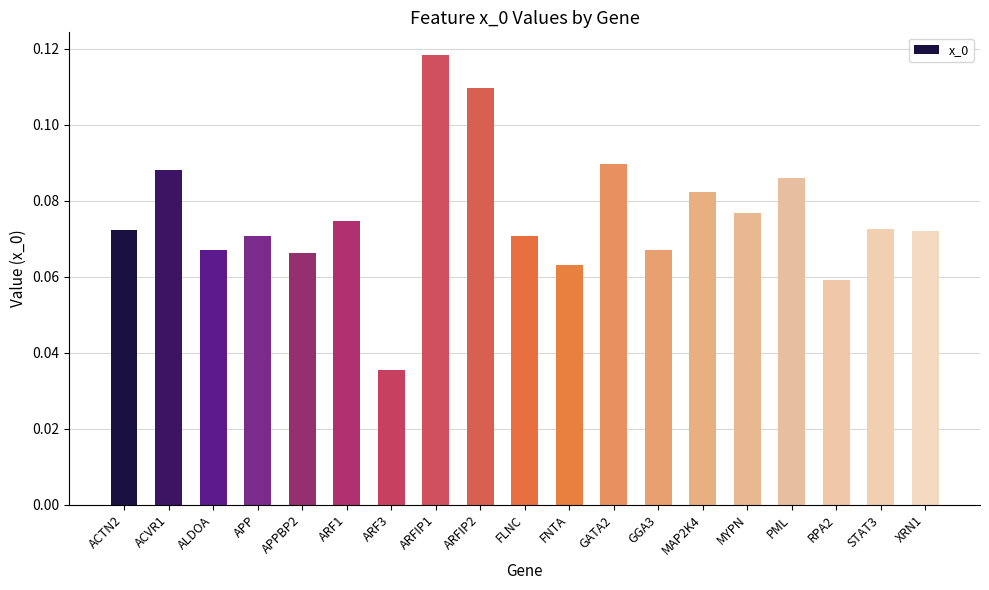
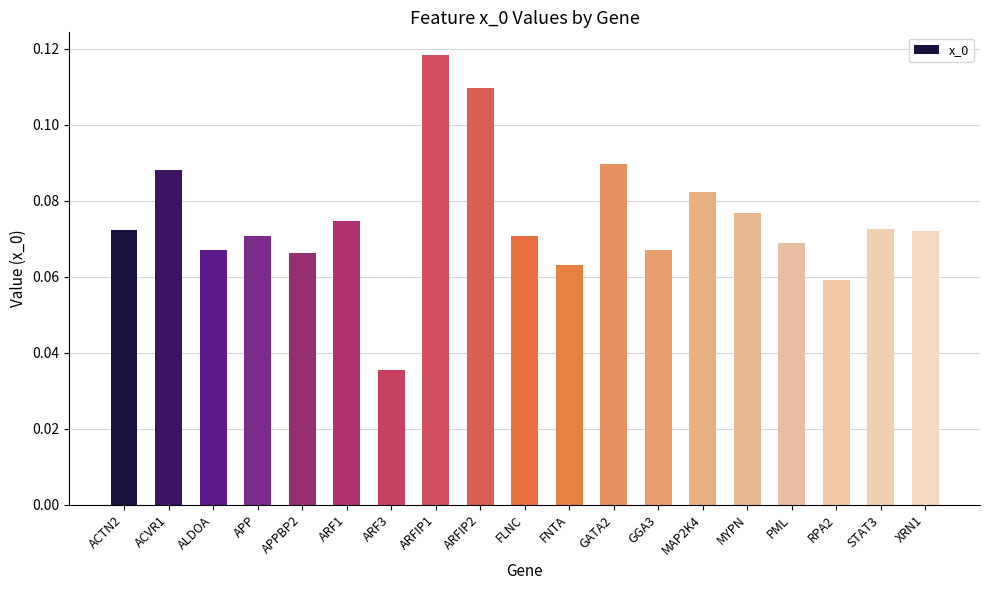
PML: 0.086 -> 0.069
